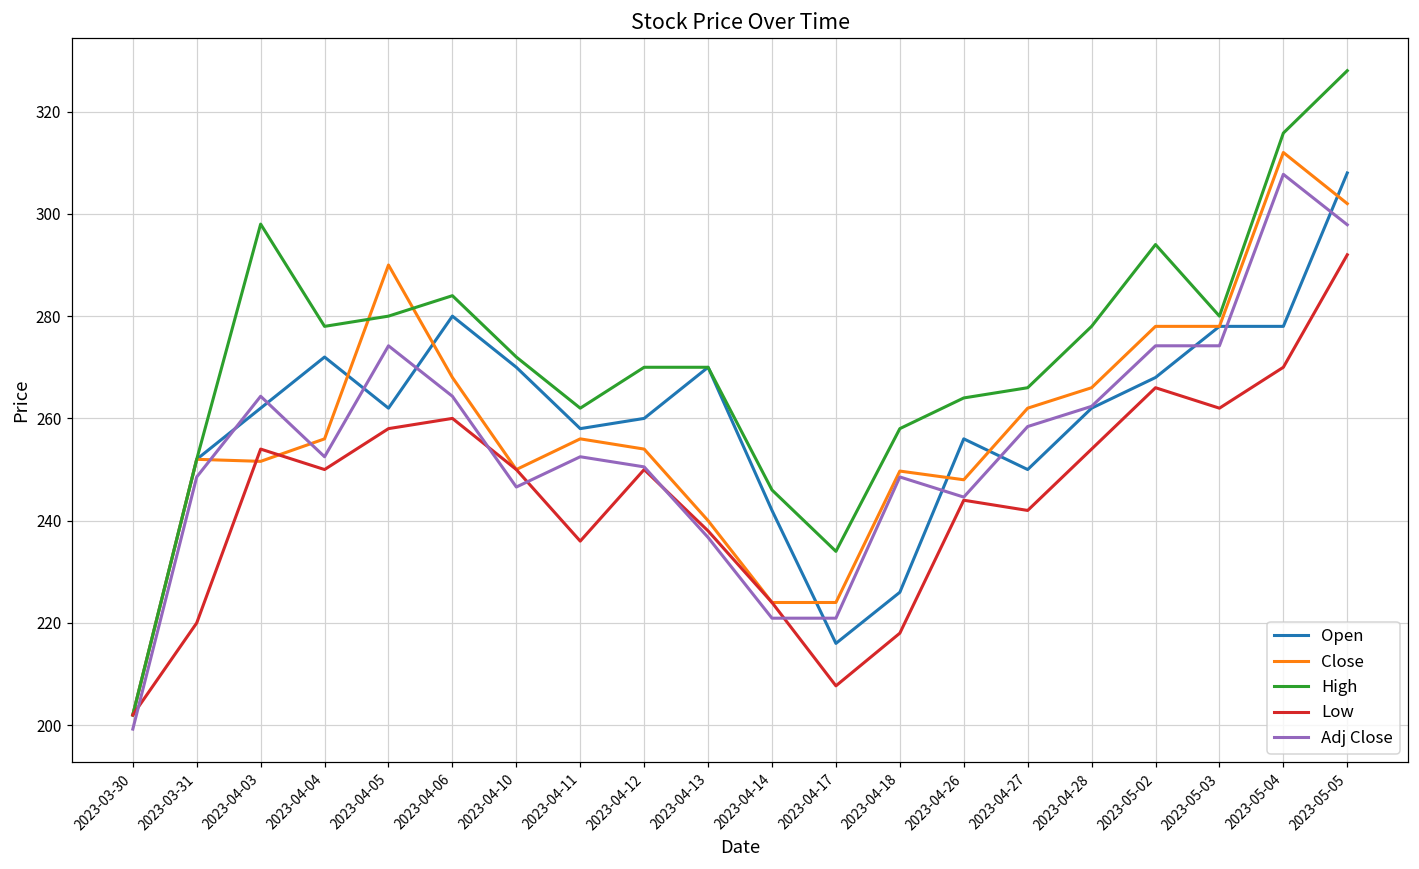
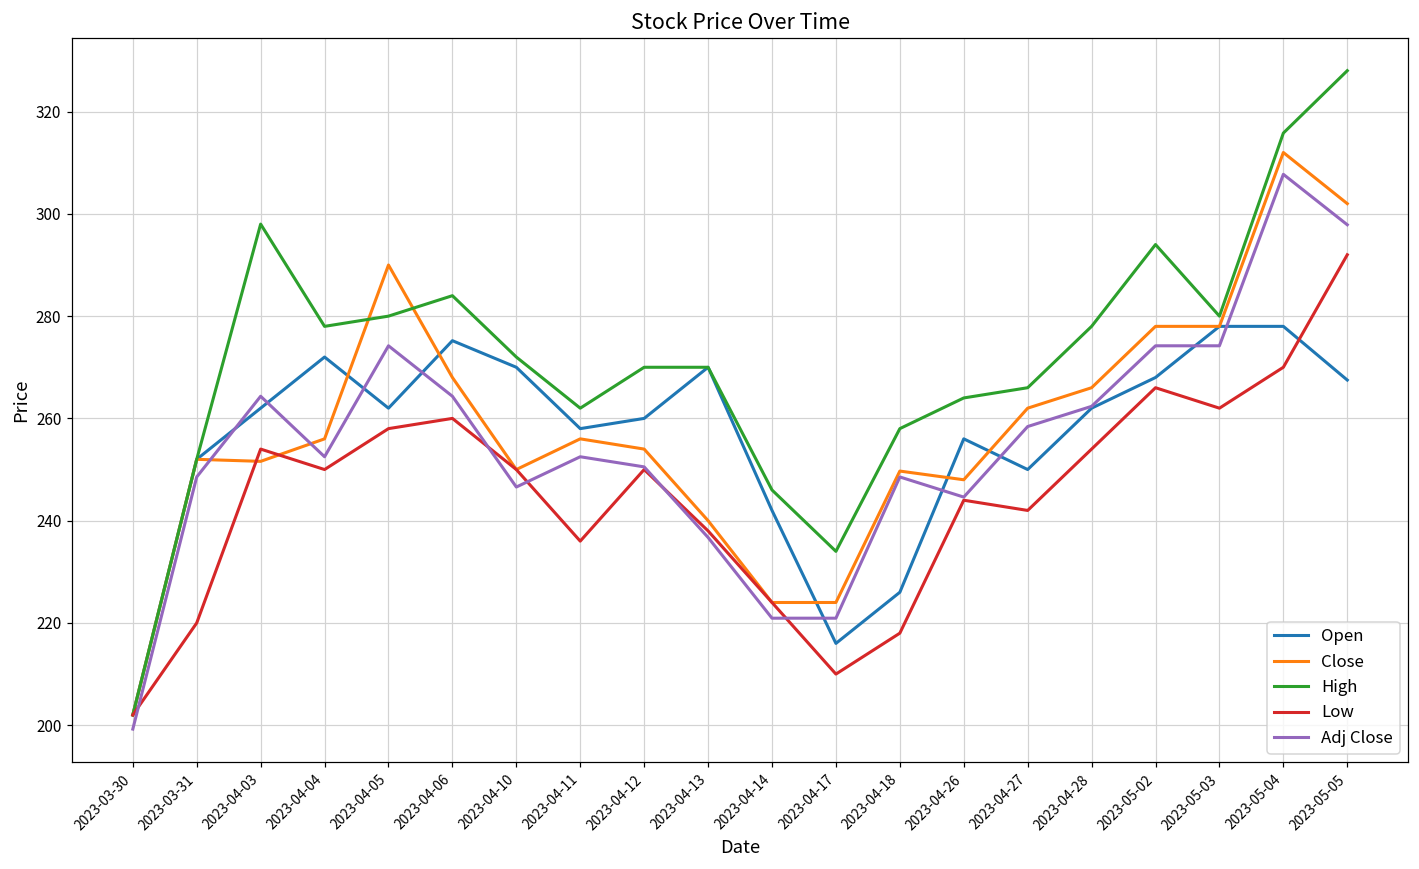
Open, 2023-04-06: 280 -> 275
Low, 2023-04-17: 208 -> 210
Open, 2023-05-05: 308 -> 268
